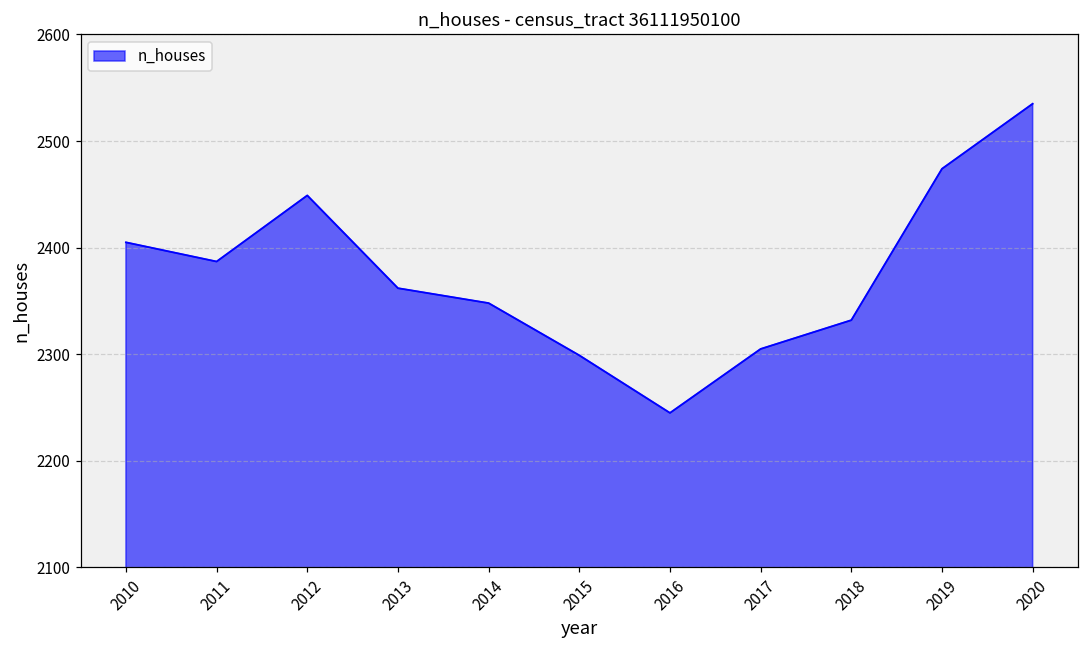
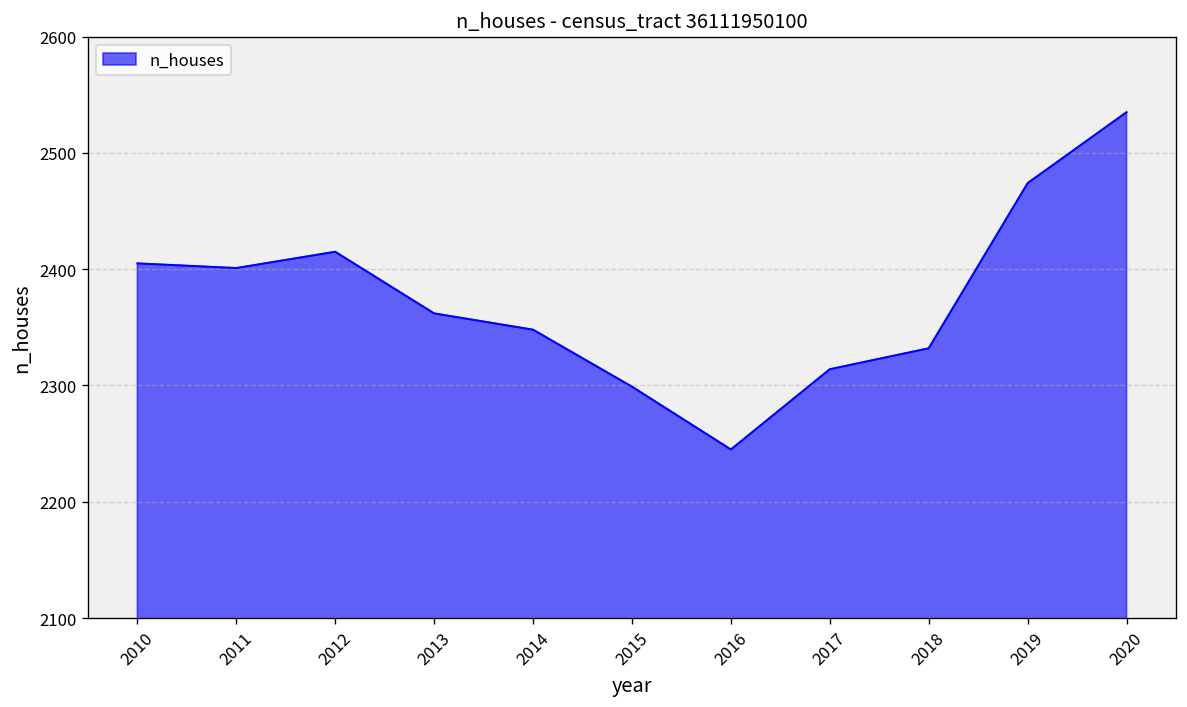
2011: 2390 -> 2400
2012: 2450 -> 2420
2017: 2305 -> 2314
